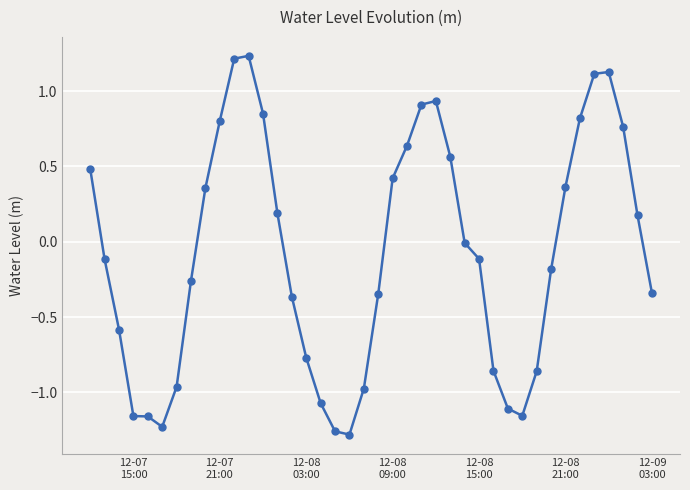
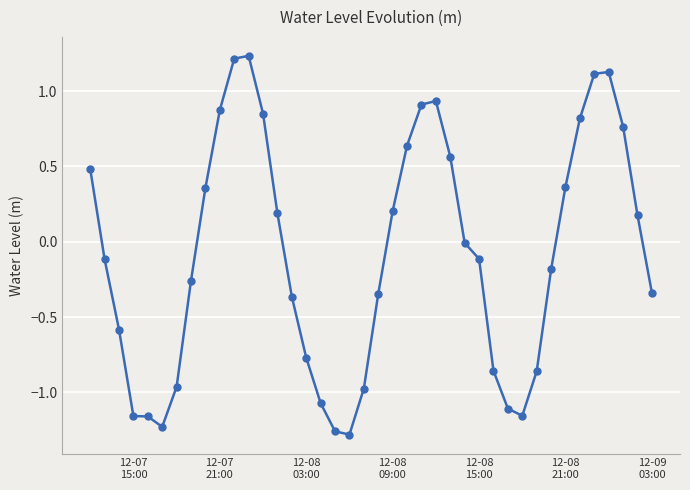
12-07 21:00: 0.80 -> 0.87
12-08 09:00: 0.42 -> 0.20
